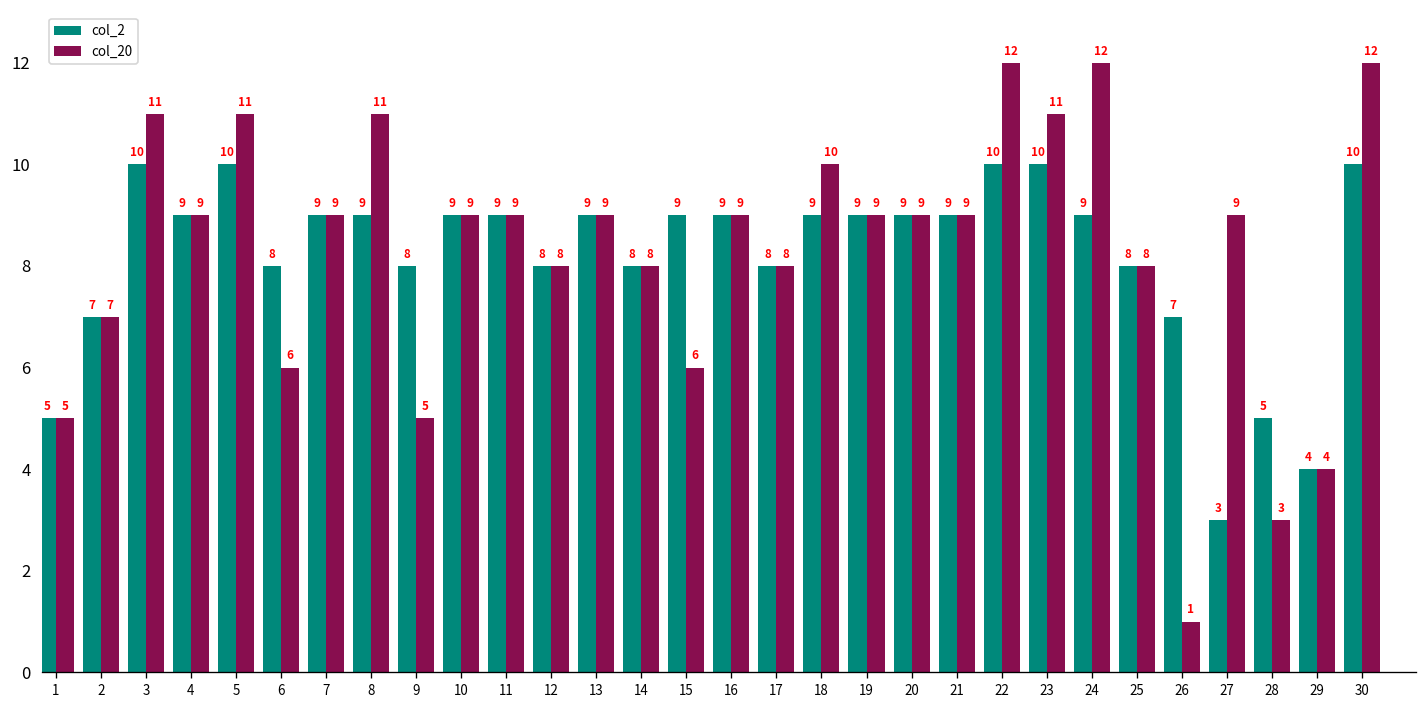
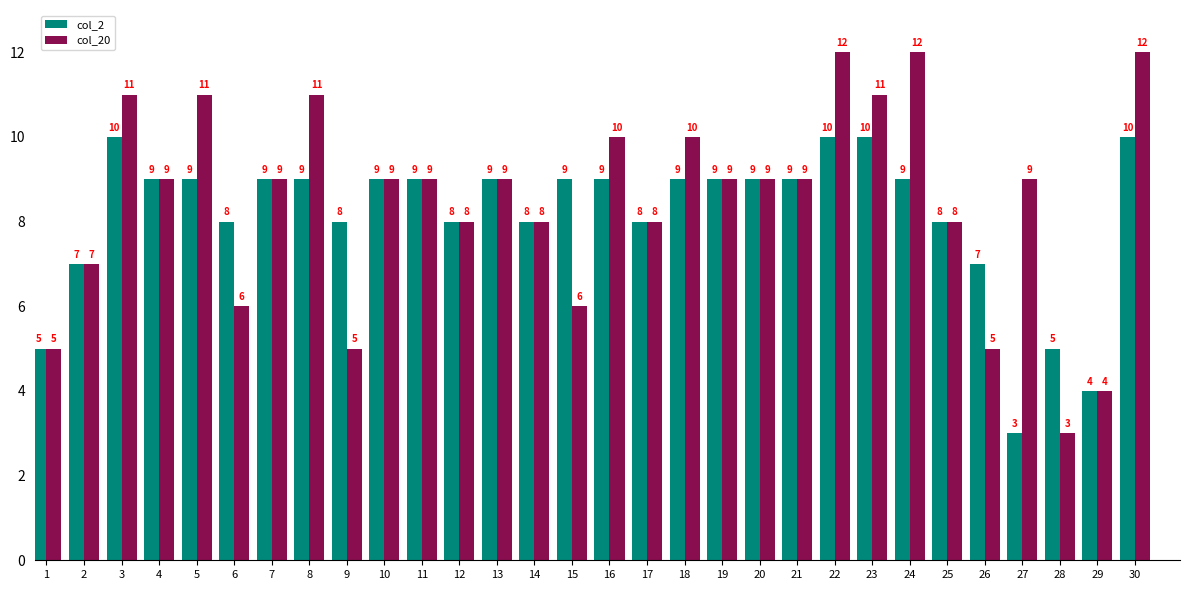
col_2, 5: 10 -> 9
col_20, 16: 9 -> 10
col_20, 26: 1 -> 5
